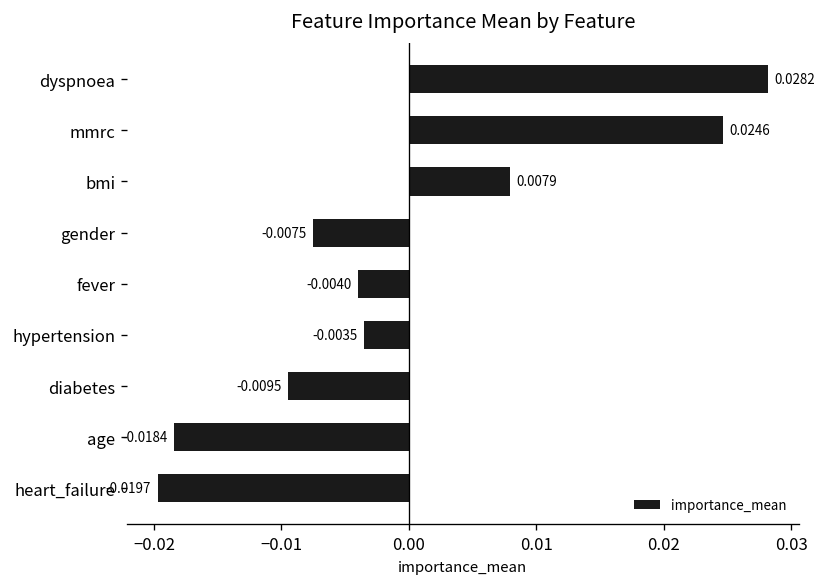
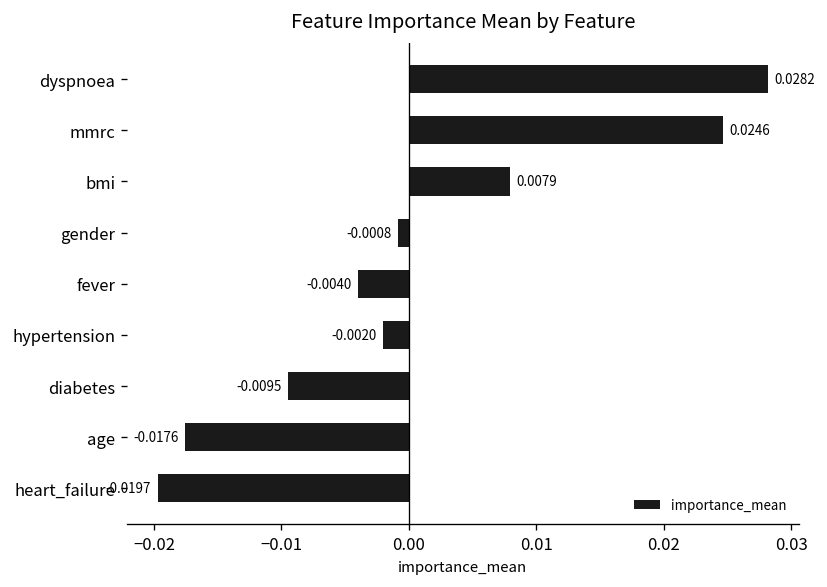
gender: -0.0075 -> -0.0008
hypertension: -0.0035 -> -0.0020
age: -0.0184 -> -0.0176
